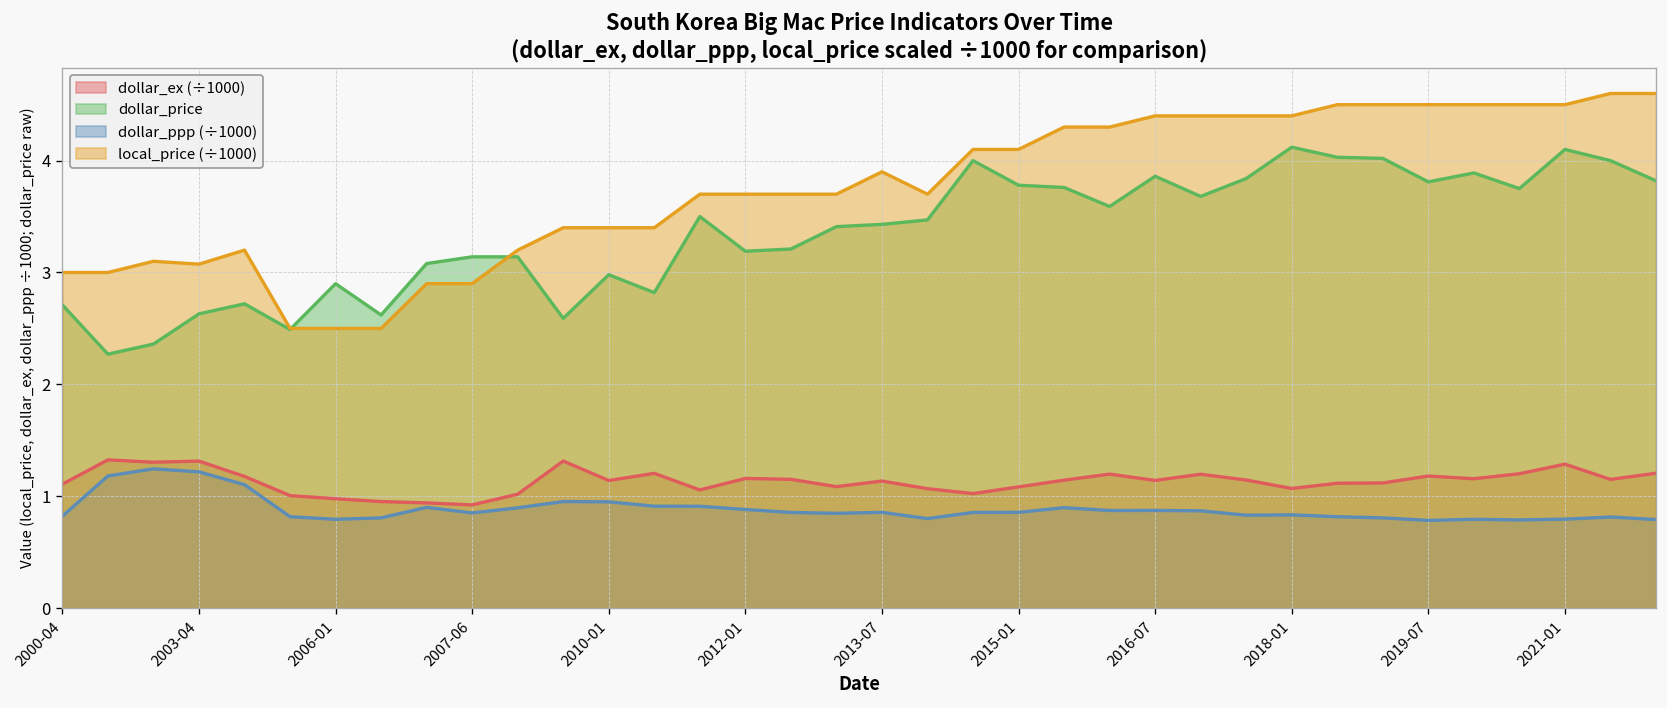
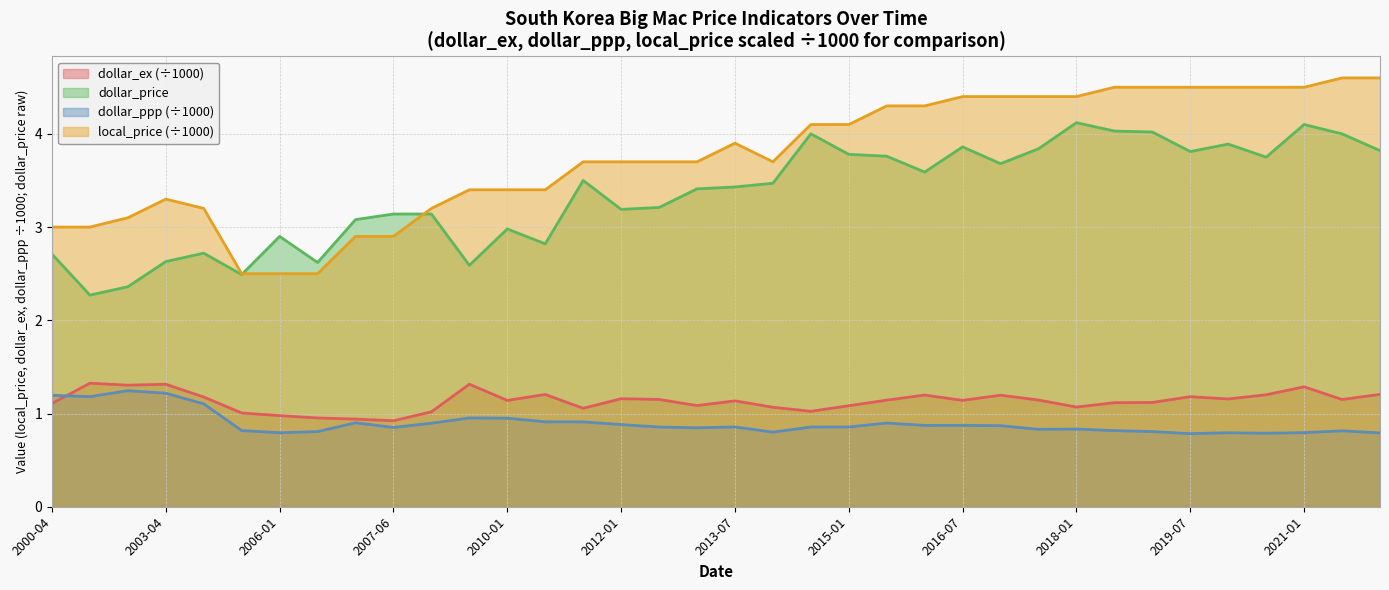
dollar_ppp (÷1000), 2000-04: 0.8 -> 1.2
local_price (÷1000), 2003-04: 3.1 -> 3.3
